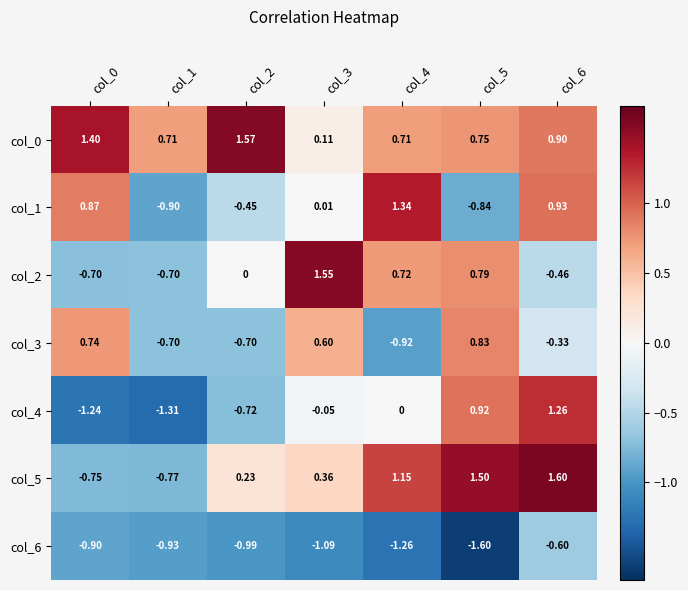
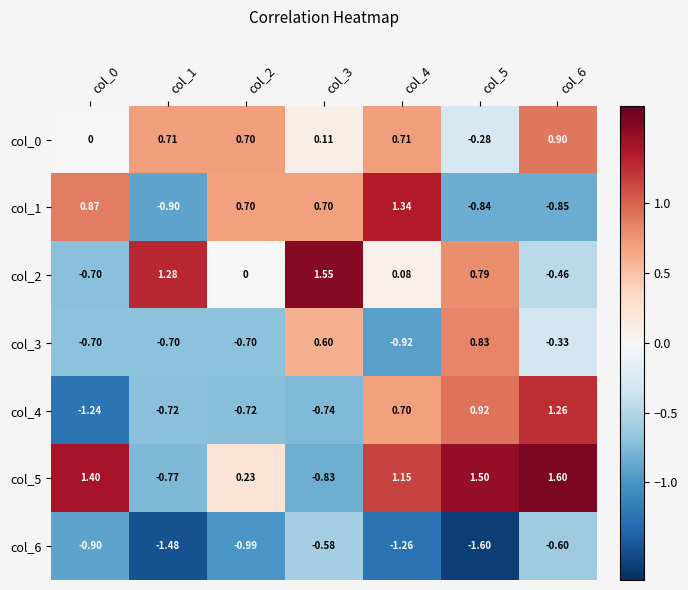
col_0, col_0: 1.40 -> 0
col_0, col_2: 1.57 -> 0.70
col_0, col_5: 0.75 -> -0.28
col_1, col_2: -0.45 -> 0.70
col_1, col_3: 0.01 -> 0.70
col_1, col_6: 0.93 -> -0.85
col_2, col_1: -0.70 -> 1.28
col_2, col_4: 0.72 -> 0.08
col_3, col_0: 0.74 -> -0.70
col_4, col_1: -1.31 -> -0.72
col_4, col_3: -0.05 -> -0.74
col_4, col_4: 0 -> 0.70
col_5, col_0: -0.75 -> 1.40
col_5, col_3: 0.36 -> -0.83
col_6, col_1: -0.93 -> -1.48
col_6, col_3: -1.09 -> -0.58
